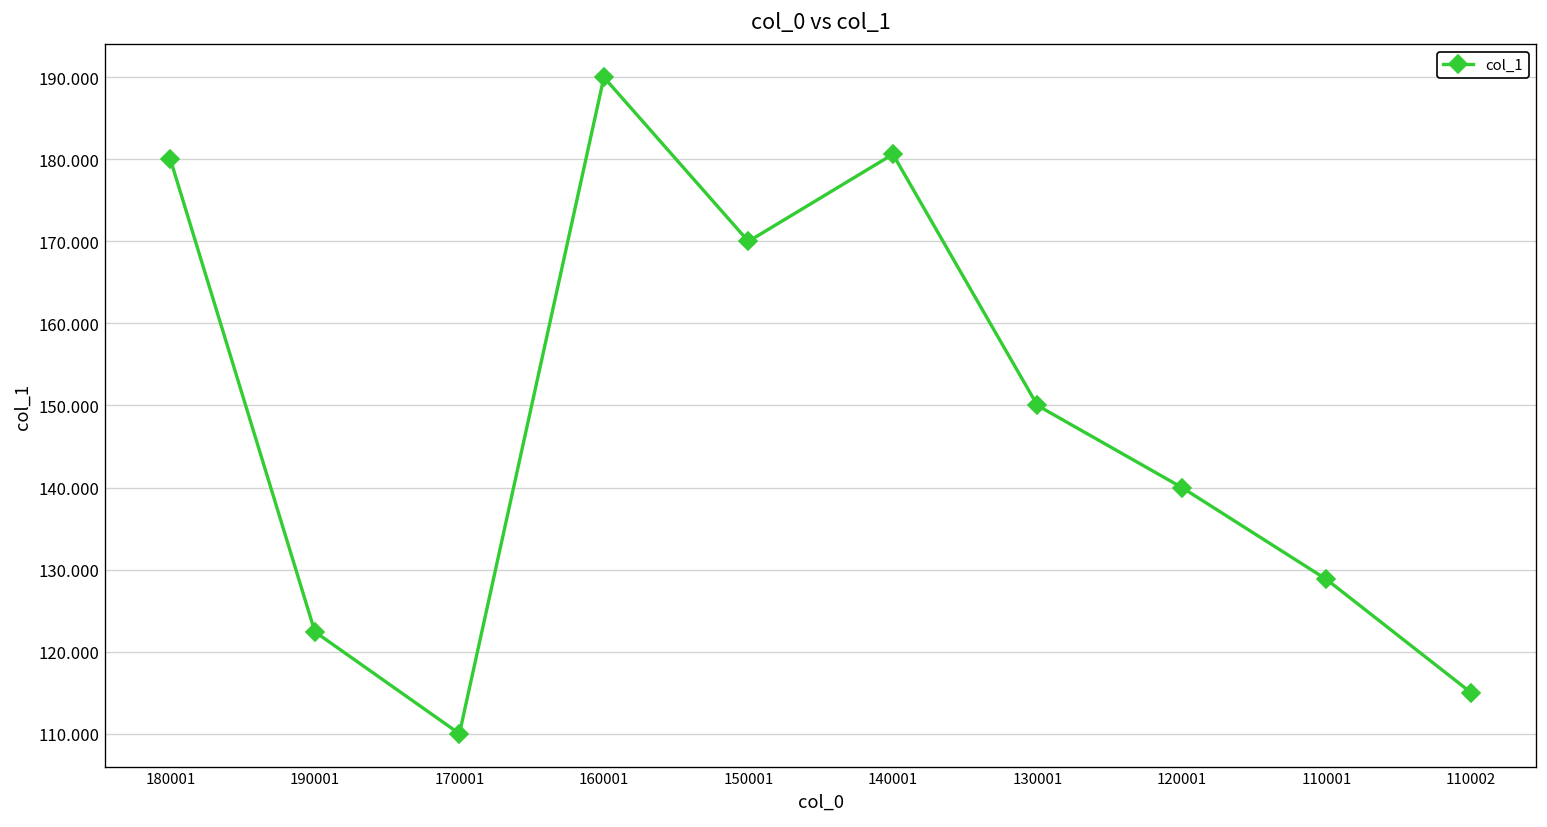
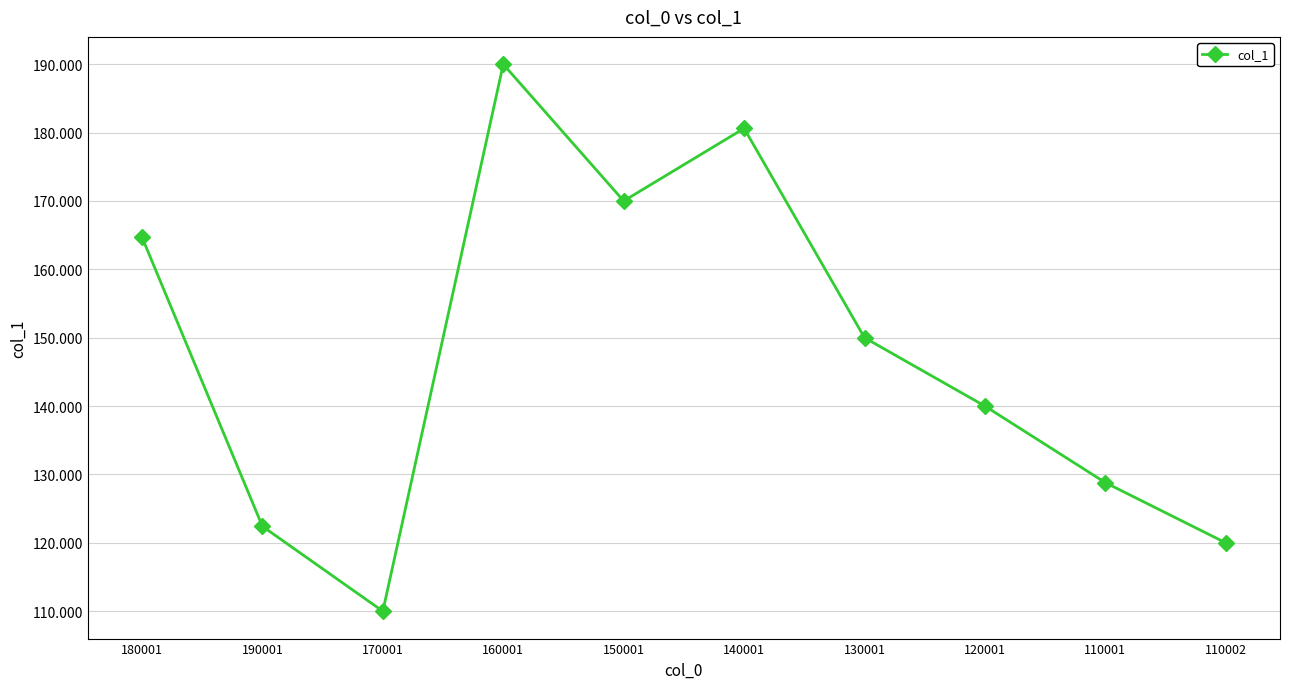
180001: 180 -> 165
110002: 115 -> 120
